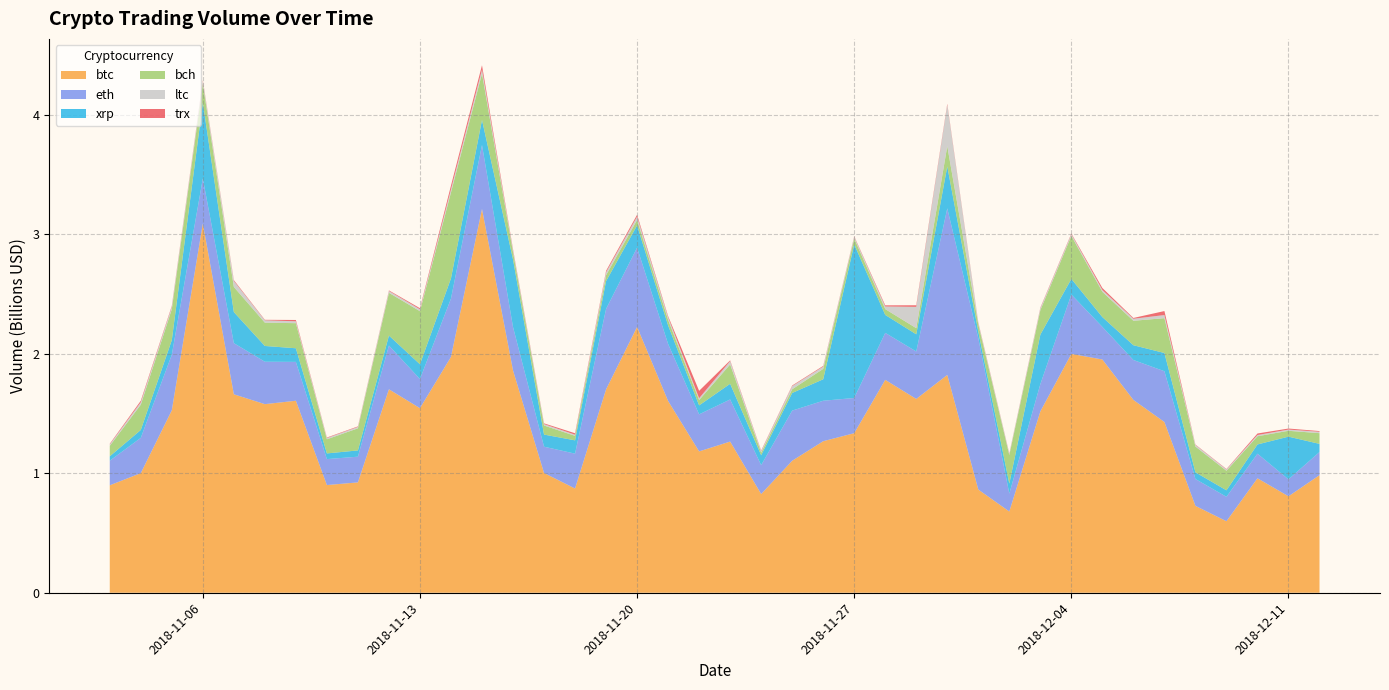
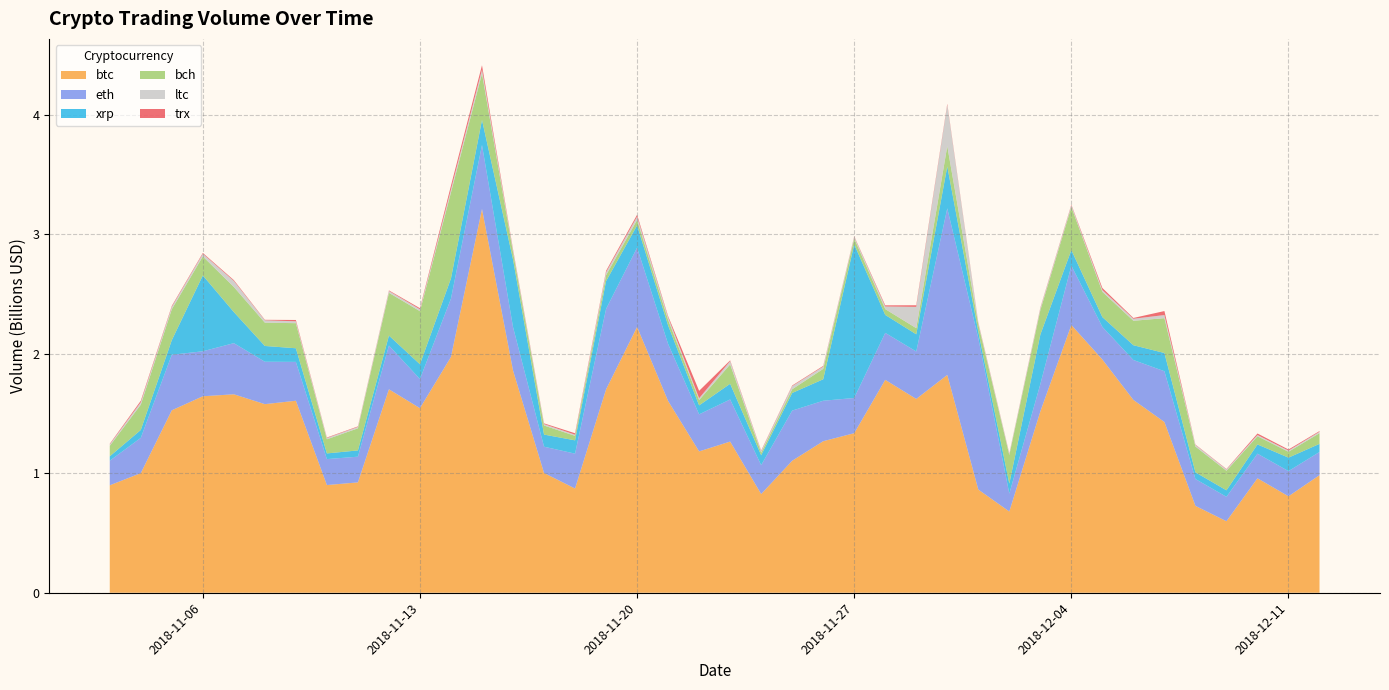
btc, 2018-11-06: 3.09 -> 1.64
btc, 2018-12-04: 2.00 -> 2.24
eth, 2018-12-11: 0.14 -> 0.21
xrp, 2018-12-11: 0.36 -> 0.11
